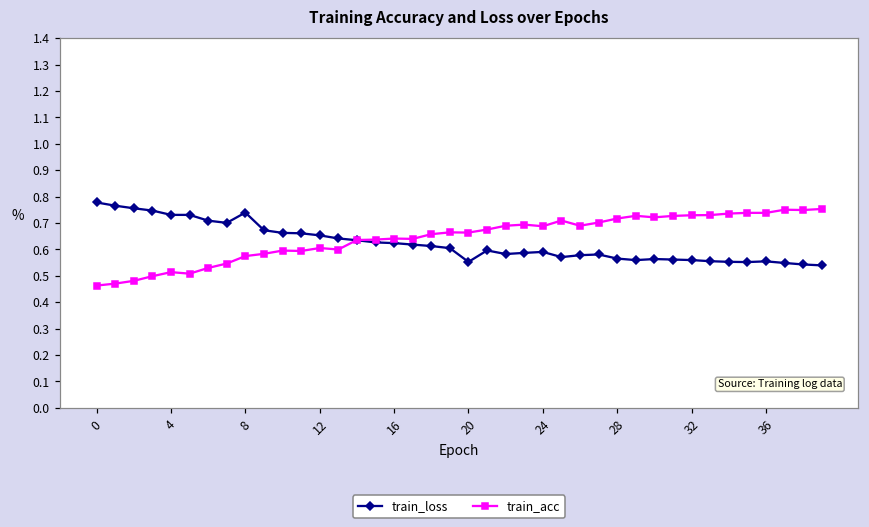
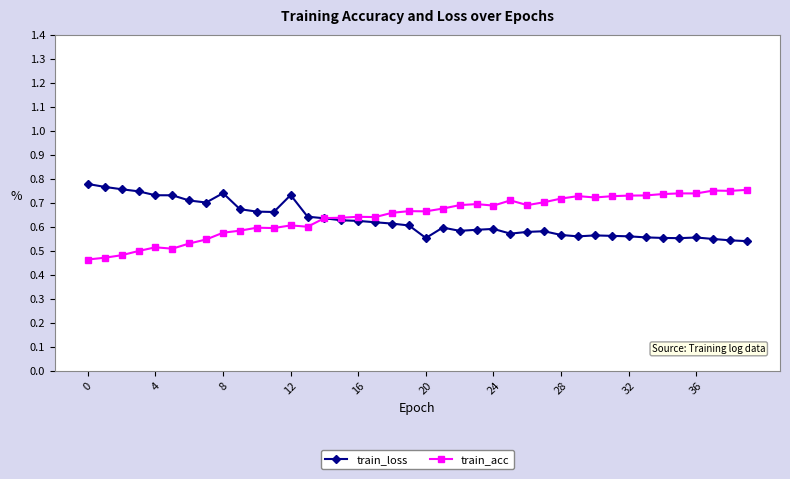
train_loss, 12: 0.65 -> 0.73
